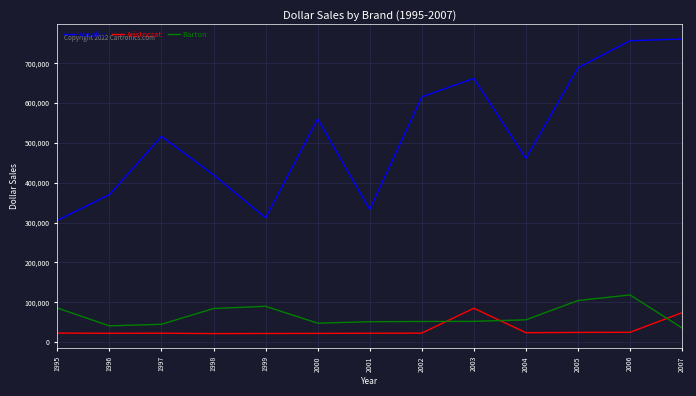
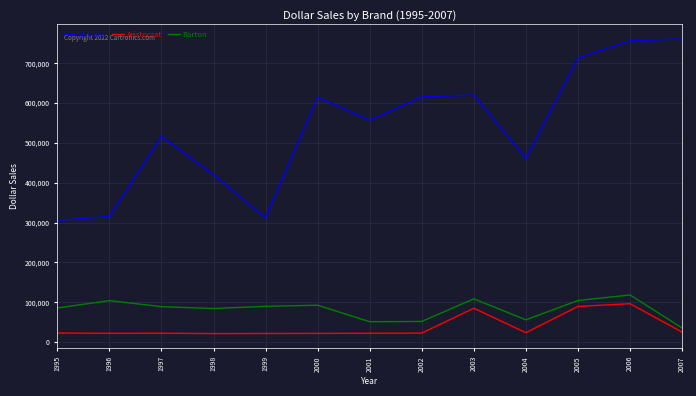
Absolut, 1996: 370,000 -> 320,000
Barton, 1996: 40,000 -> 100,000
Barton, 1997: 40,000 -> 90,000
Absolut, 2000: 560,000 -> 610,000
Barton, 2000: 50,000 -> 90,000
Absolut, 2001: 330,000 -> 560,000
Absolut, 2003: 660,000 -> 620,000
Barton, 2003: 50,000 -> 110,000
Absolut, 2005: 690,000 -> 710,000
Aristocrat, 2005: 20,000 -> 90,000
Aristocrat, 2006: 20,000 -> 100,000
Aristocrat, 2007: 70,000 -> 30,000
